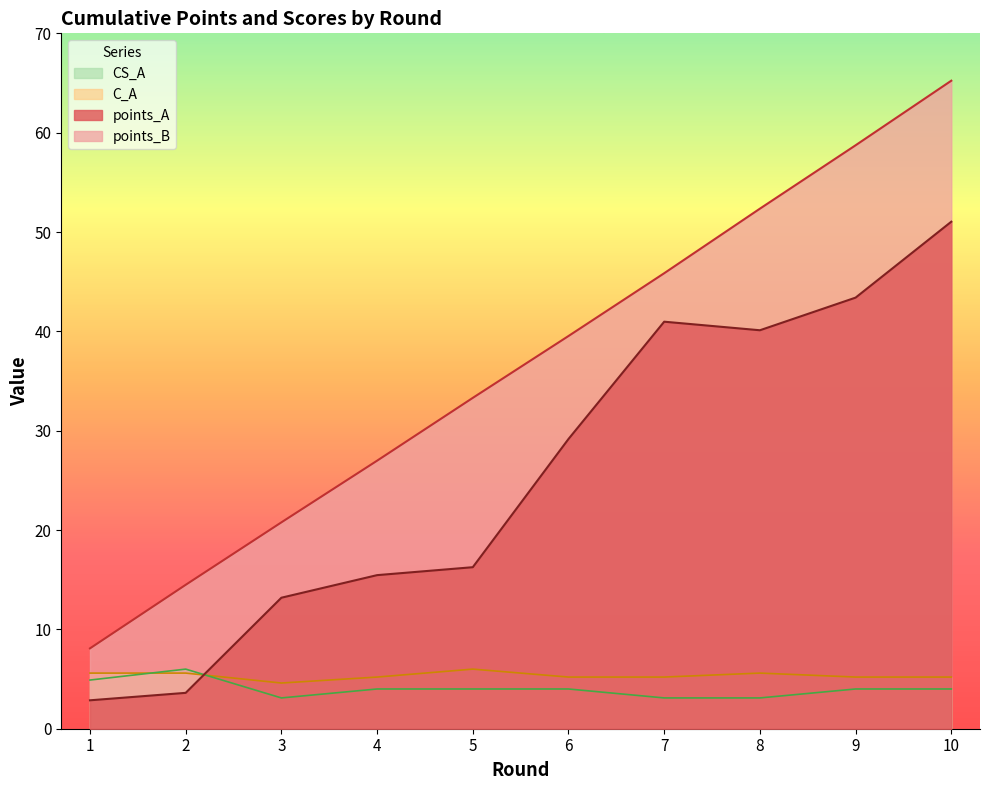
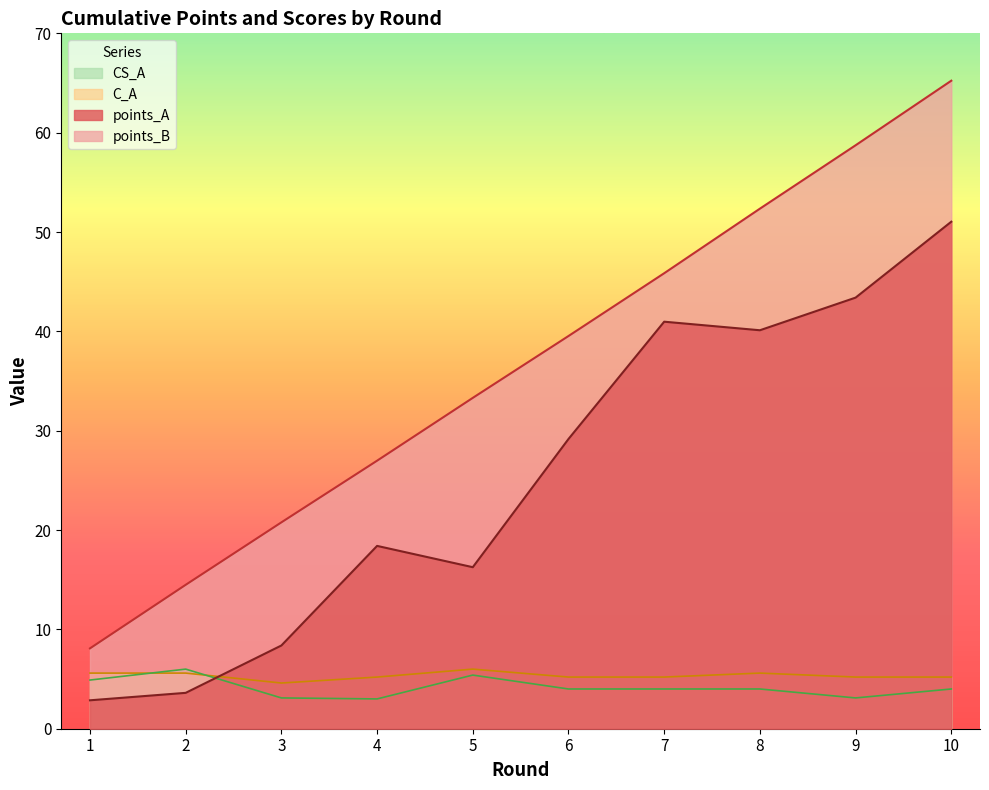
points_A, 3: 13 -> 8
CS_A, 4: 4 -> 3
points_A, 4: 15 -> 18
CS_A, 5: 4 -> 5
CS_A, 7: 3 -> 4
CS_A, 8: 3 -> 4
CS_A, 9: 4 -> 3
